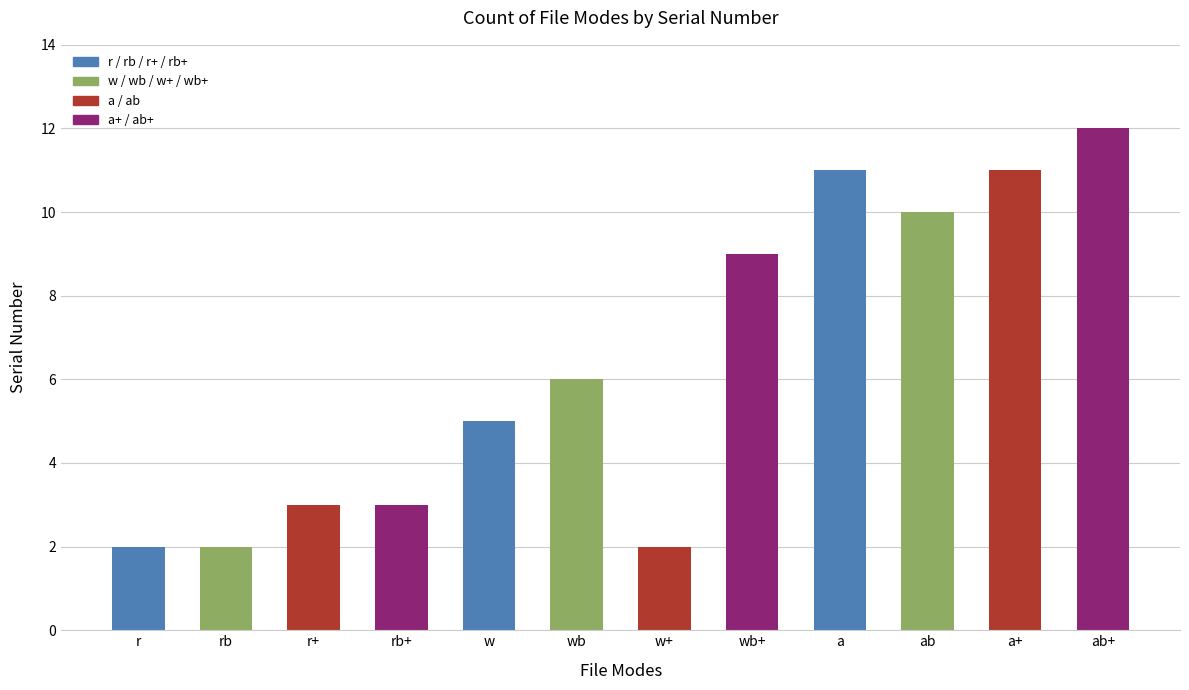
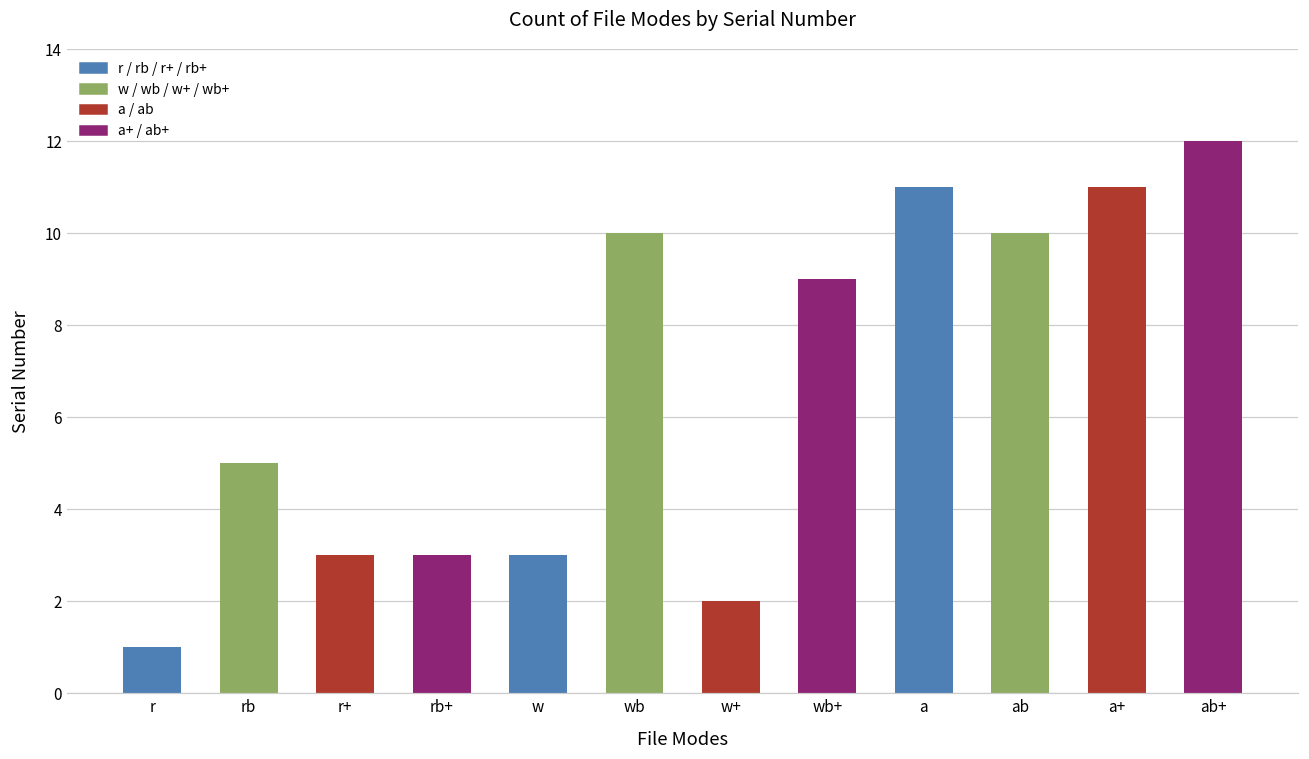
r: 2 -> 1
rb: 2 -> 5
w: 5 -> 3
wb: 6 -> 10
